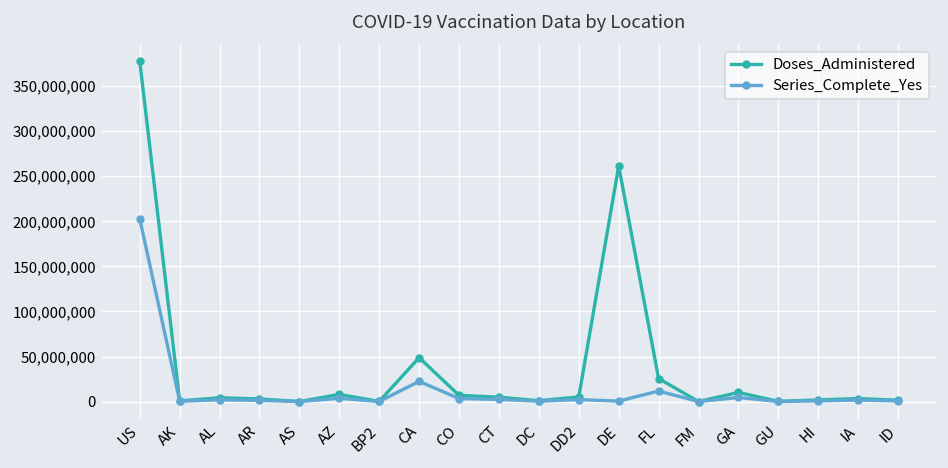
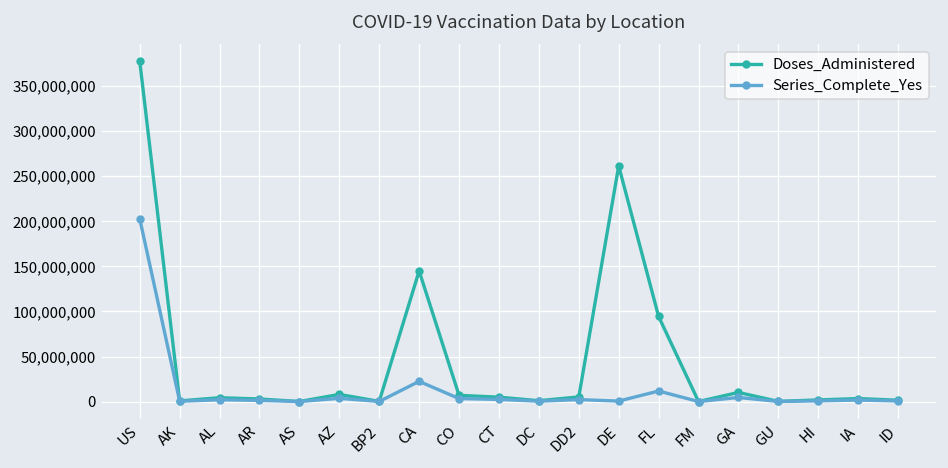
Doses_Administered, CA: 50,000,000 -> 140,000,000
Doses_Administered, FL: 30,000,000 -> 90,000,000
